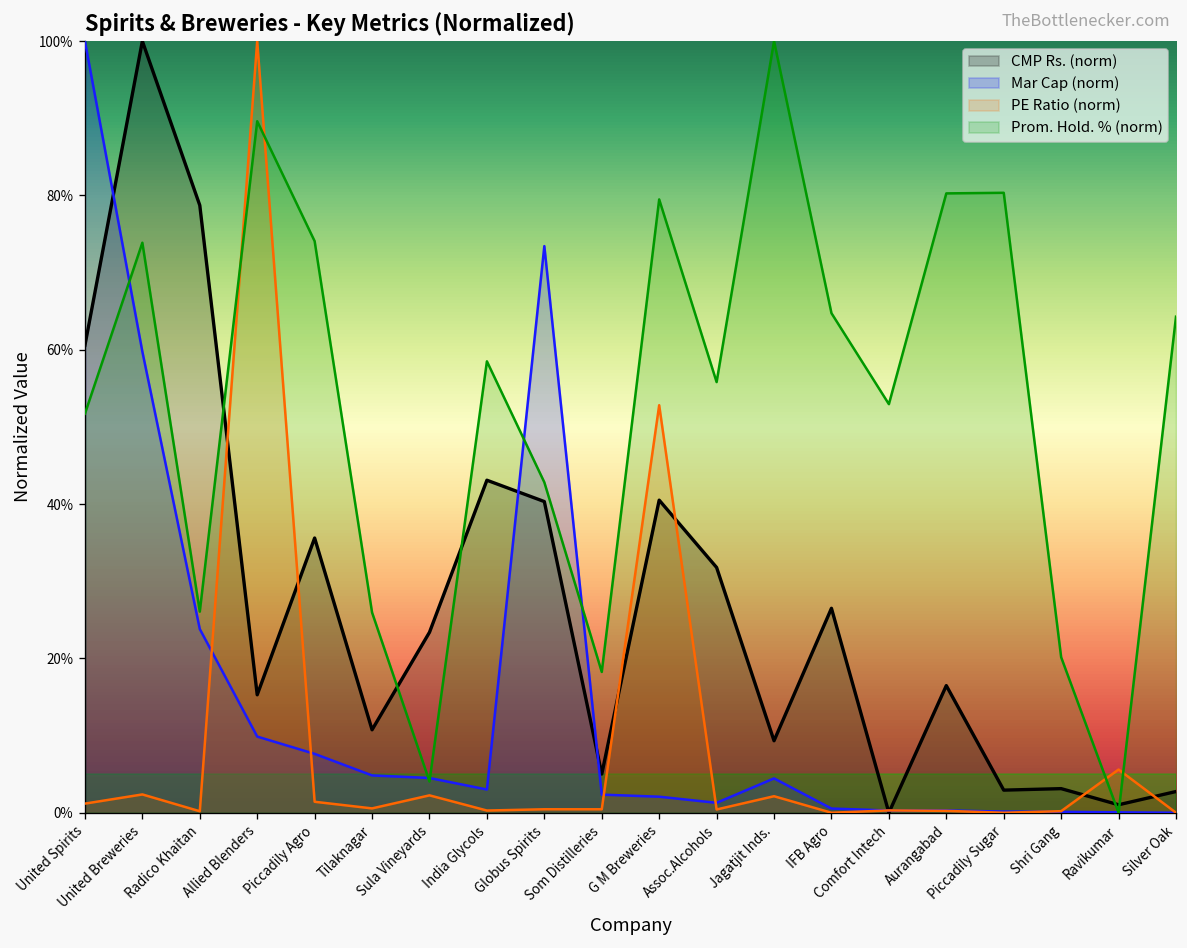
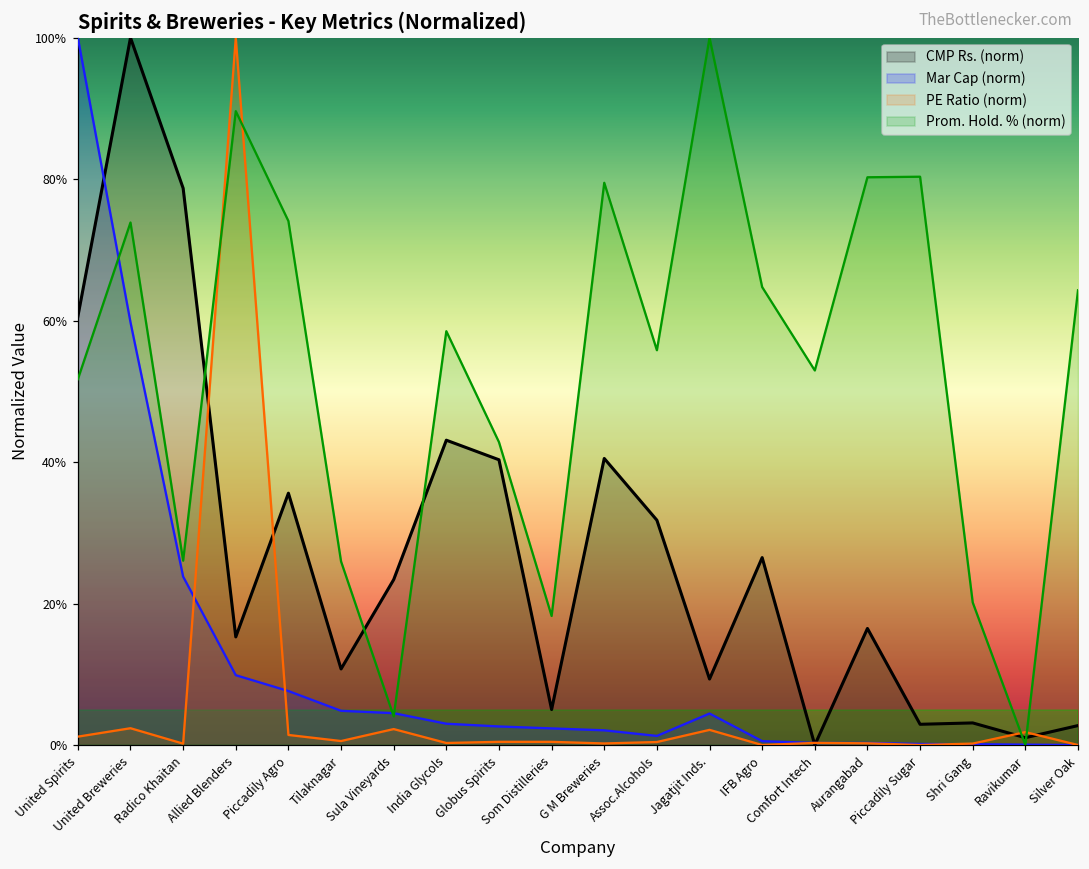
Mar Cap (norm), Globus Spirits: 73% -> 3%
PE Ratio (norm), G M Breweries: 53% -> 0%
PE Ratio (norm), Ravikumar: 6% -> 2%
